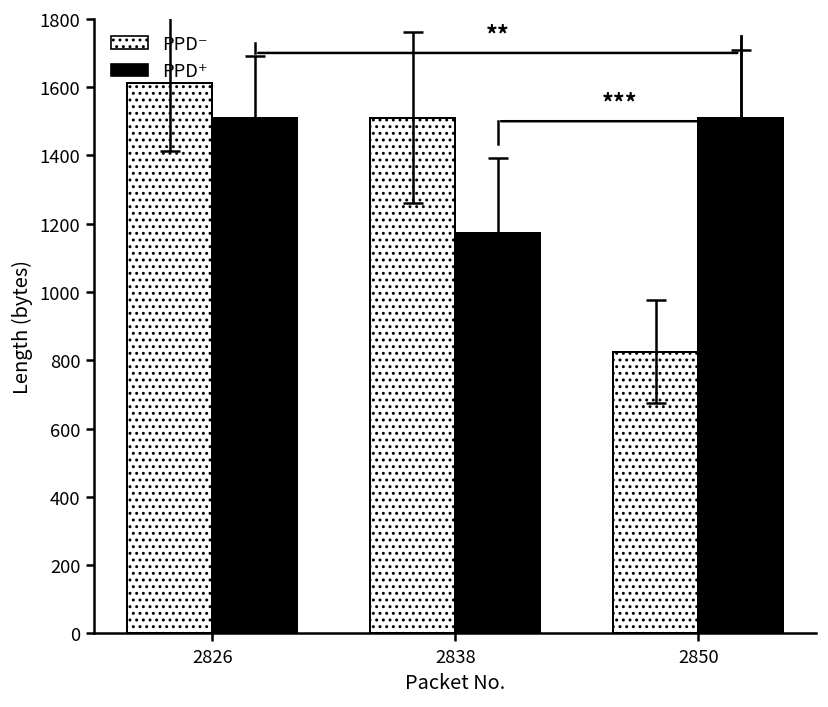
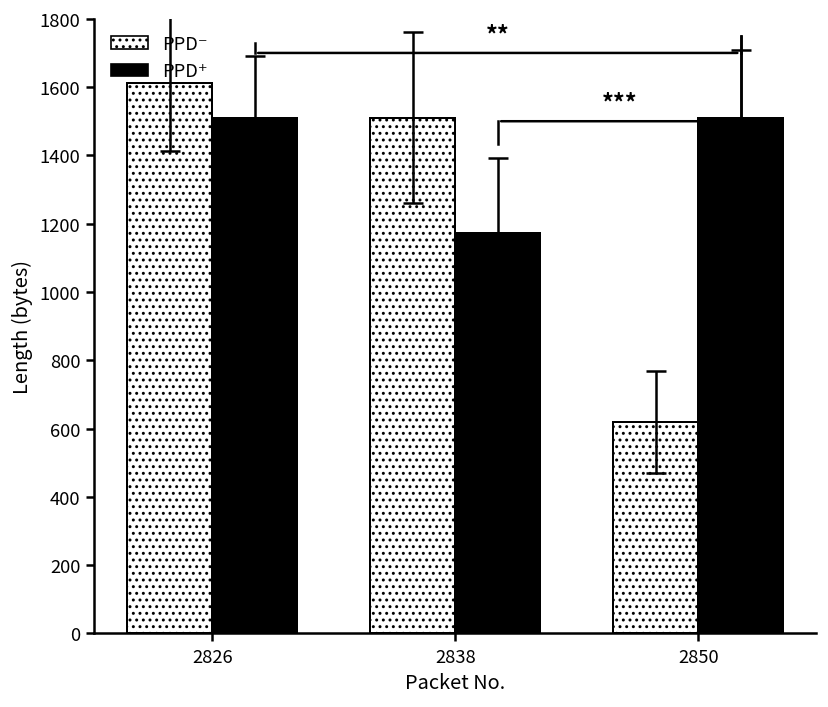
PPD⁻, 2850: 830 -> 620
